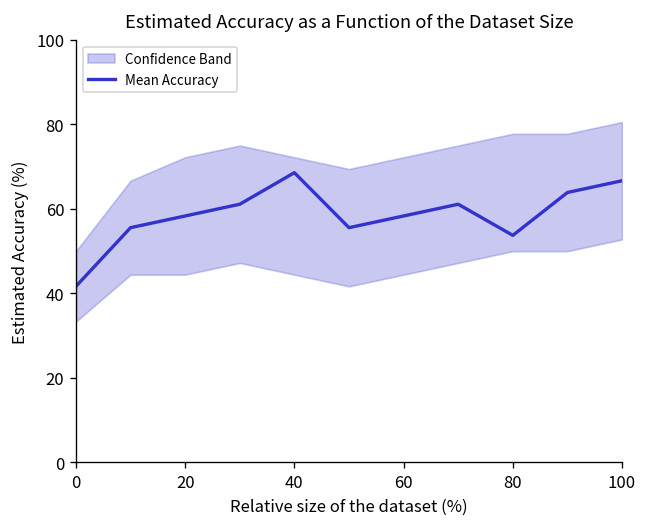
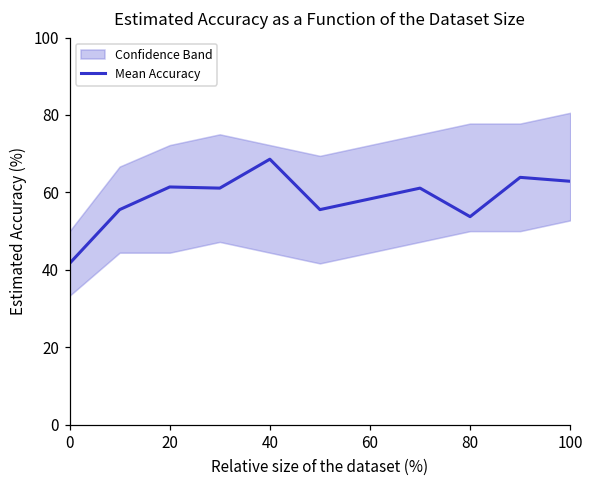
Mean Accuracy, 20: 58 -> 61
Mean Accuracy, 100: 67 -> 63
